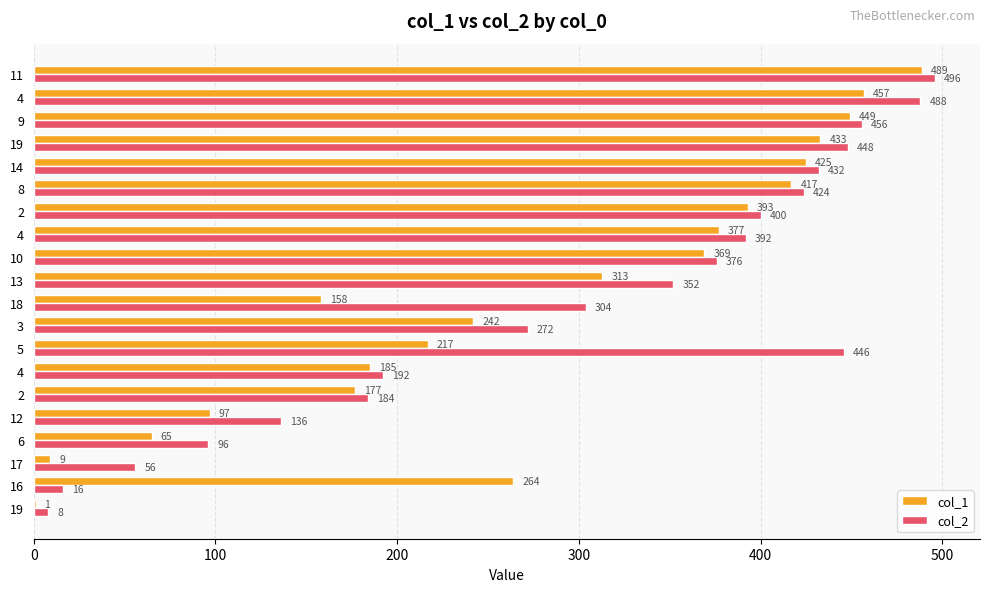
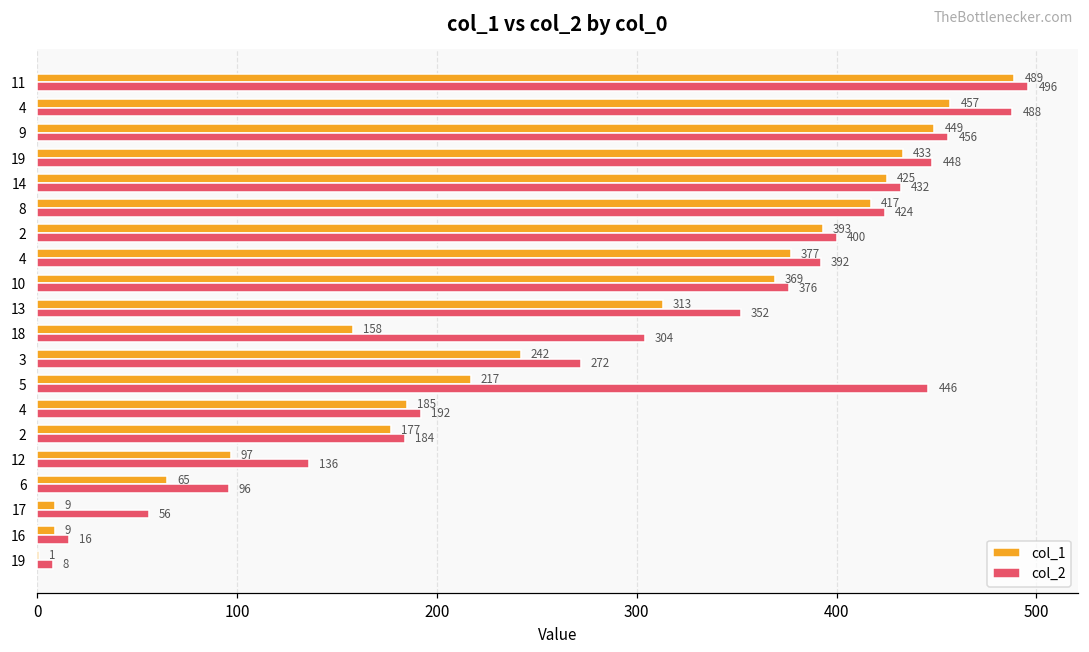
col_1, 16: 264 -> 9
